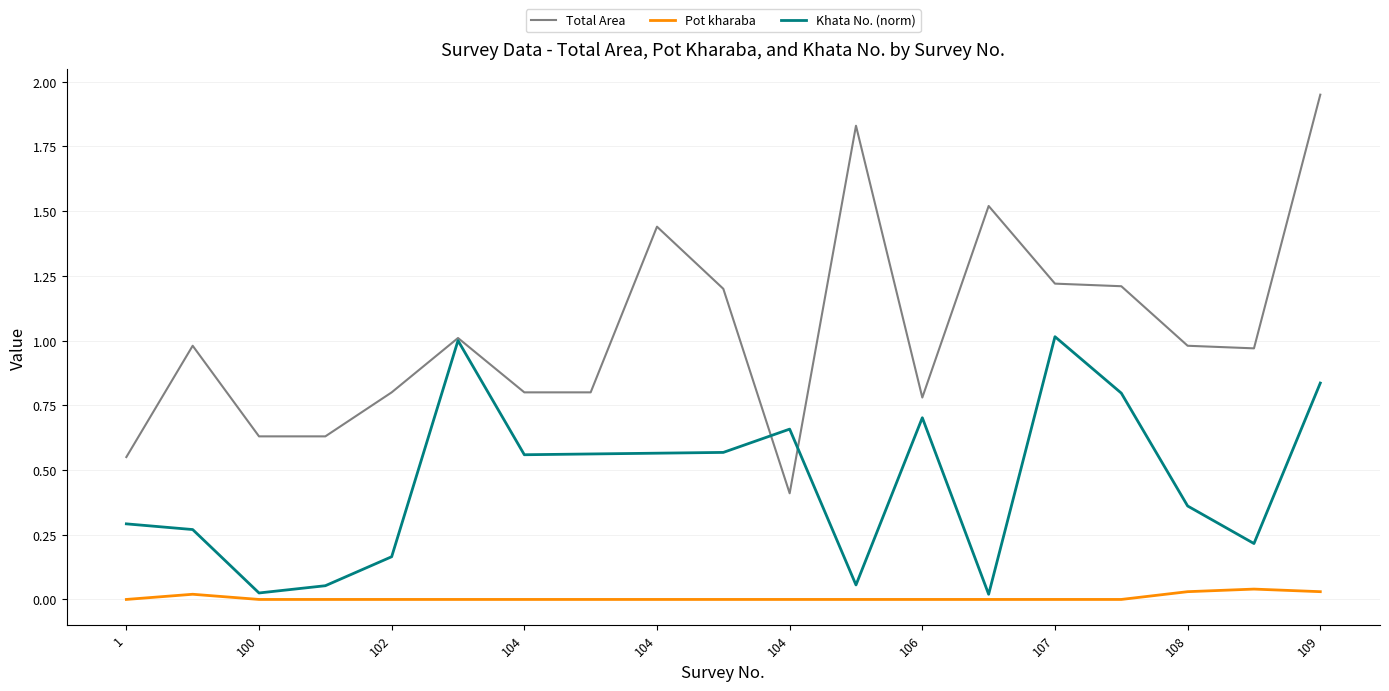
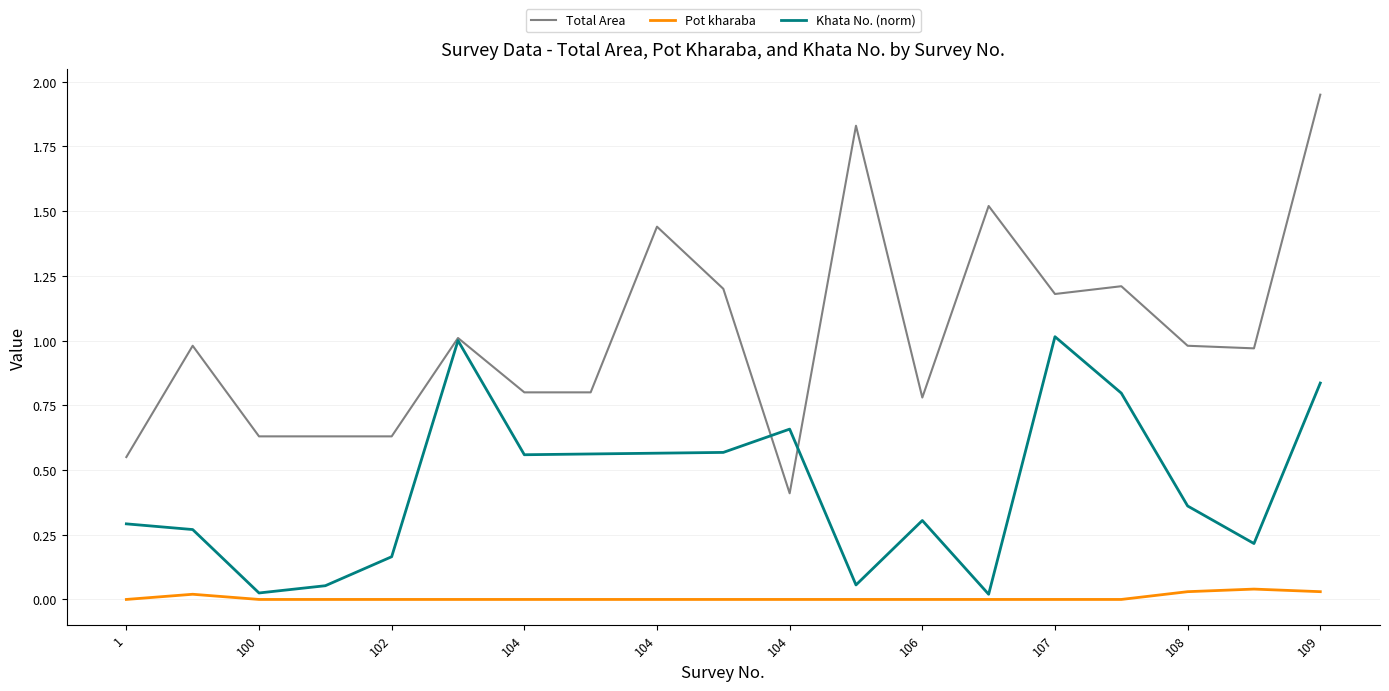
Total Area, 102: 0.80 -> 0.63
Khata No. (norm), 106: 0.70 -> 0.31
Total Area, 107: 1.22 -> 1.18
